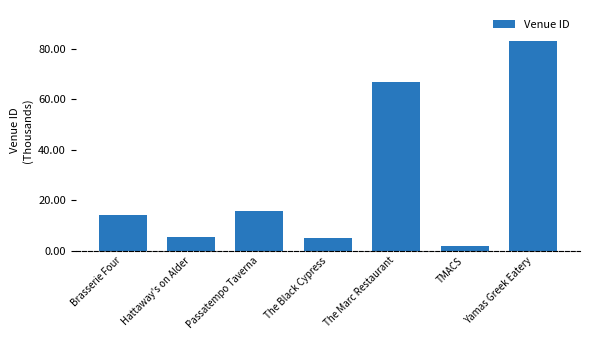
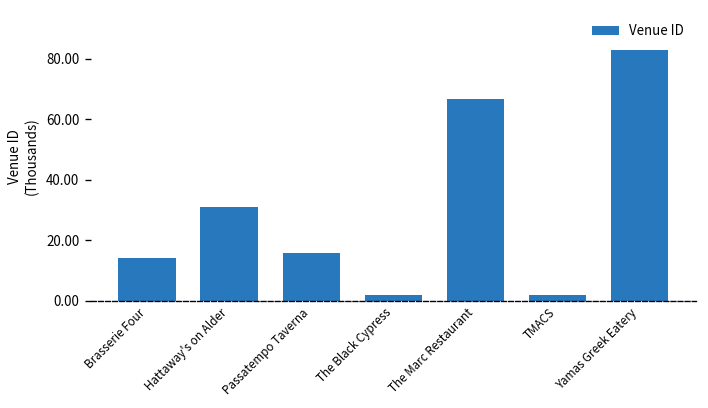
Hattaway's on Alder: 5 -> 31
The Black Cypress: 5 -> 2
